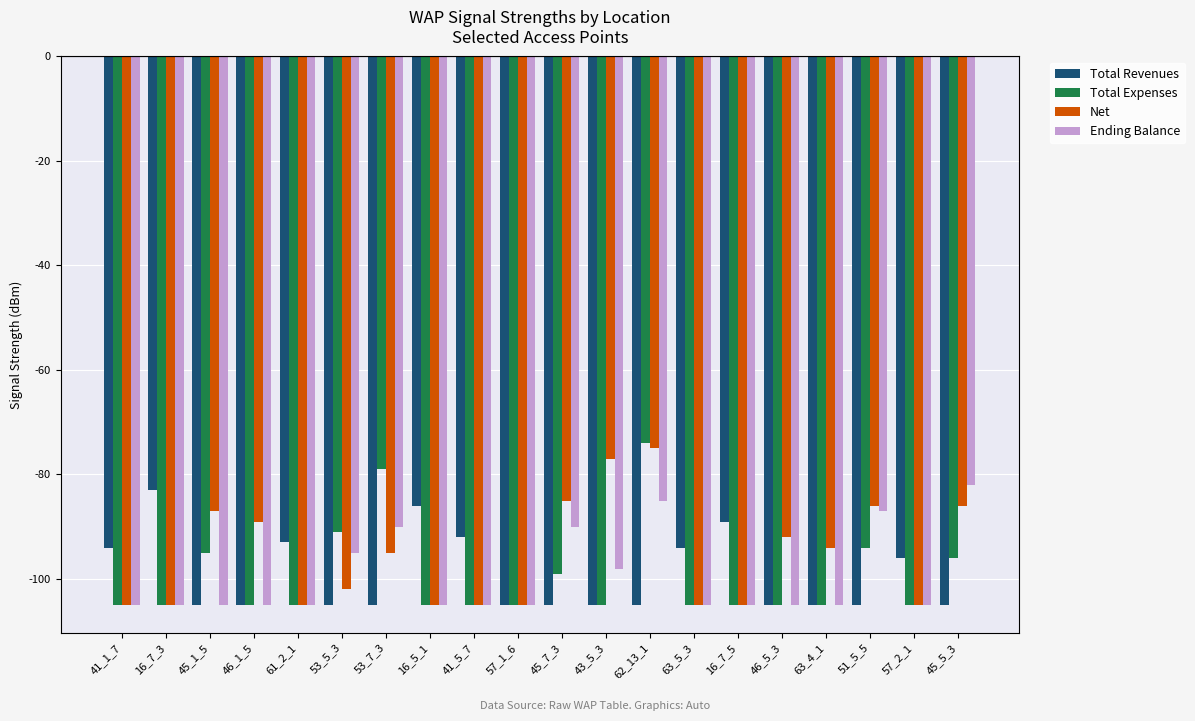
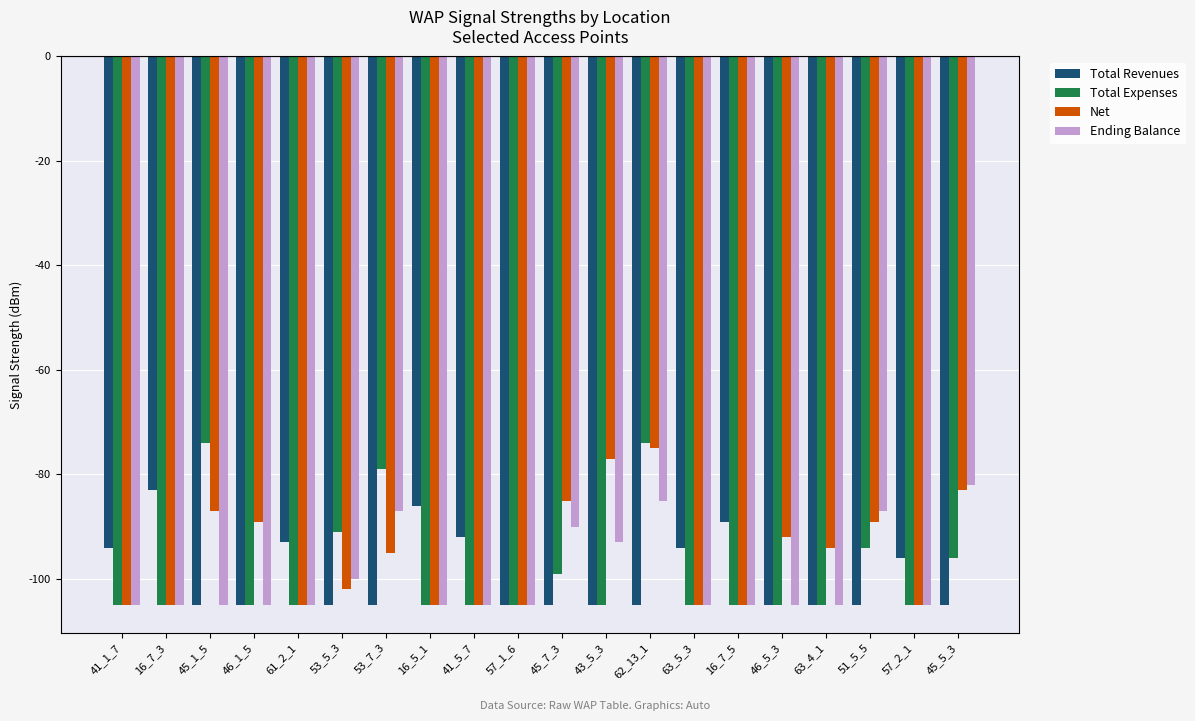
Total Expenses, 45_1_5: -95 -> -74
Ending Balance, 53_5_3: -95 -> -100
Ending Balance, 53_7_3: -90 -> -87
Ending Balance, 43_5_3: -98 -> -93
Net, 51_5_5: -86 -> -89
Net, 45_5_3: -86 -> -83
